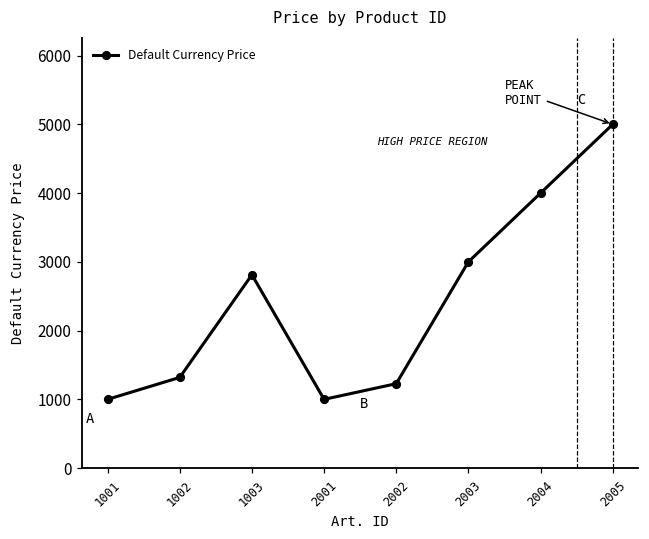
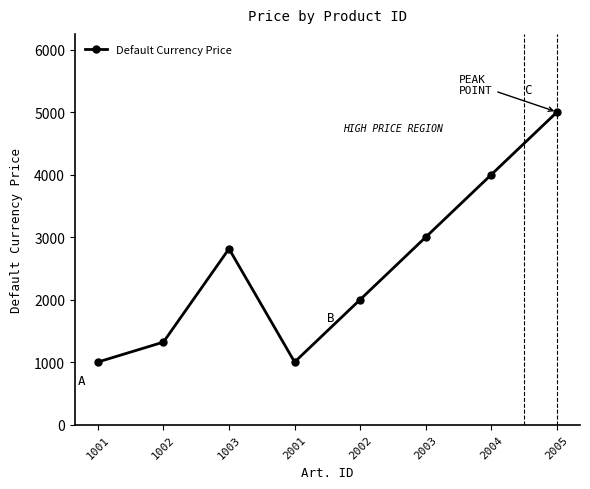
2002: 1200 -> 2000
